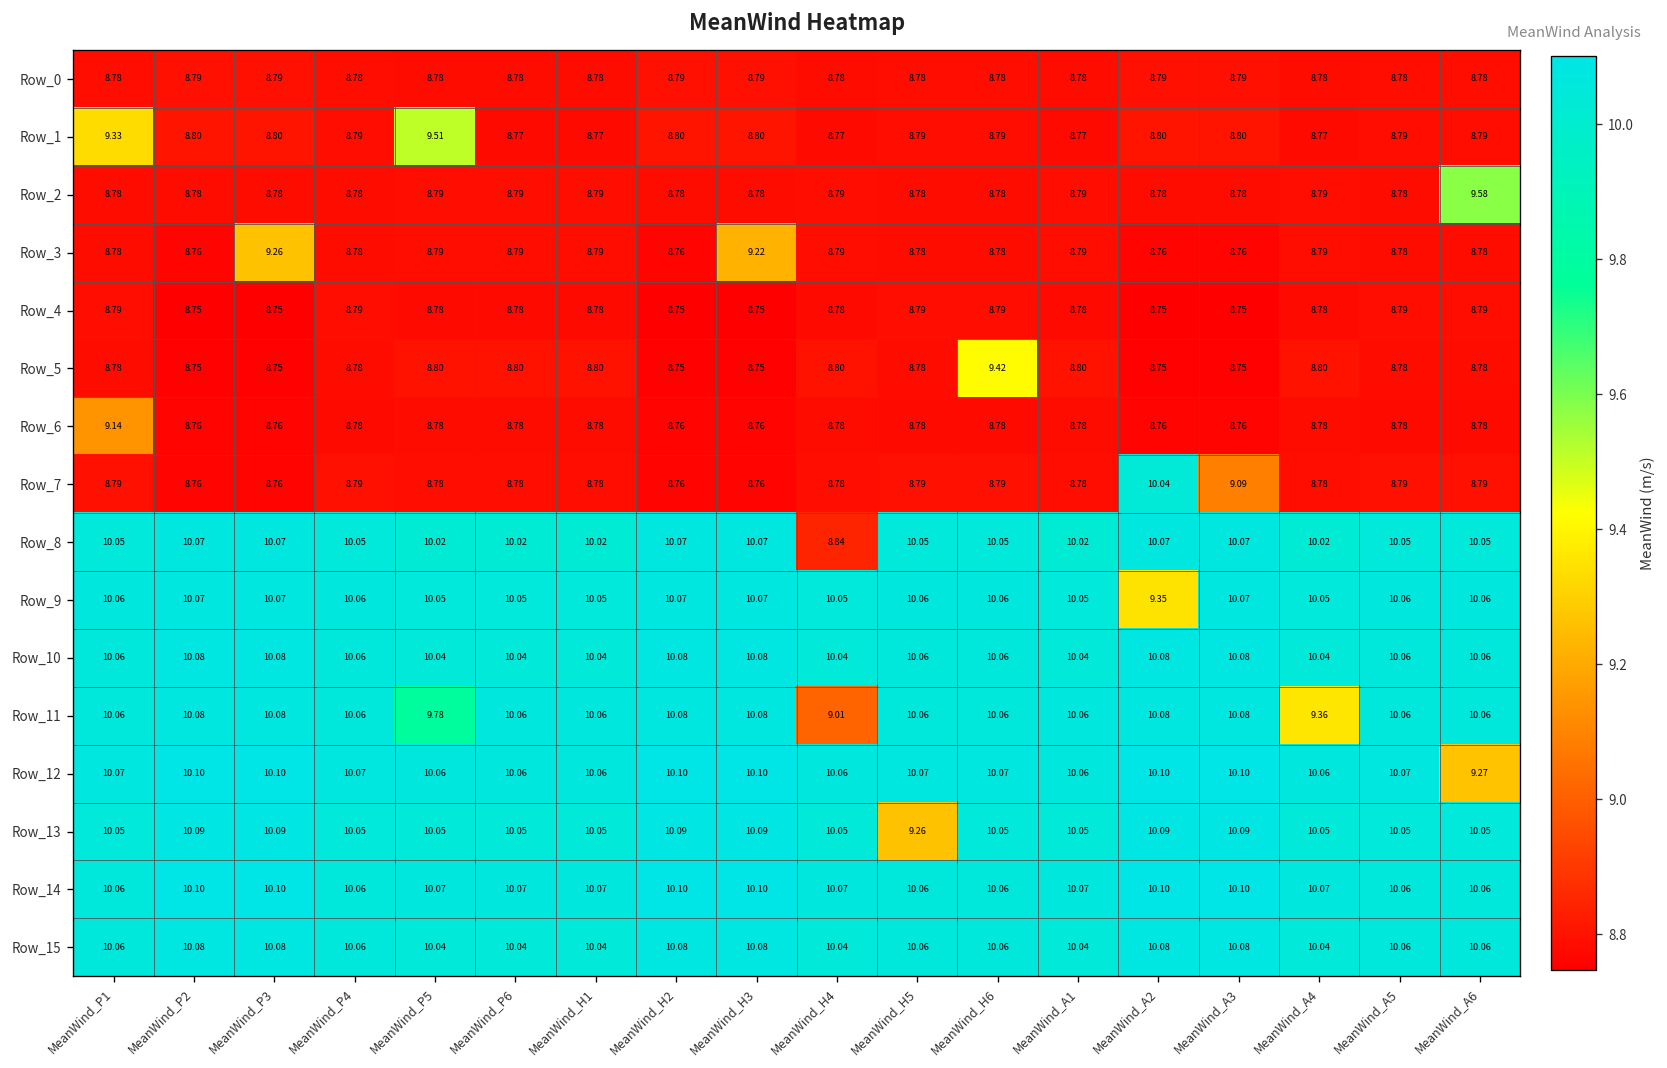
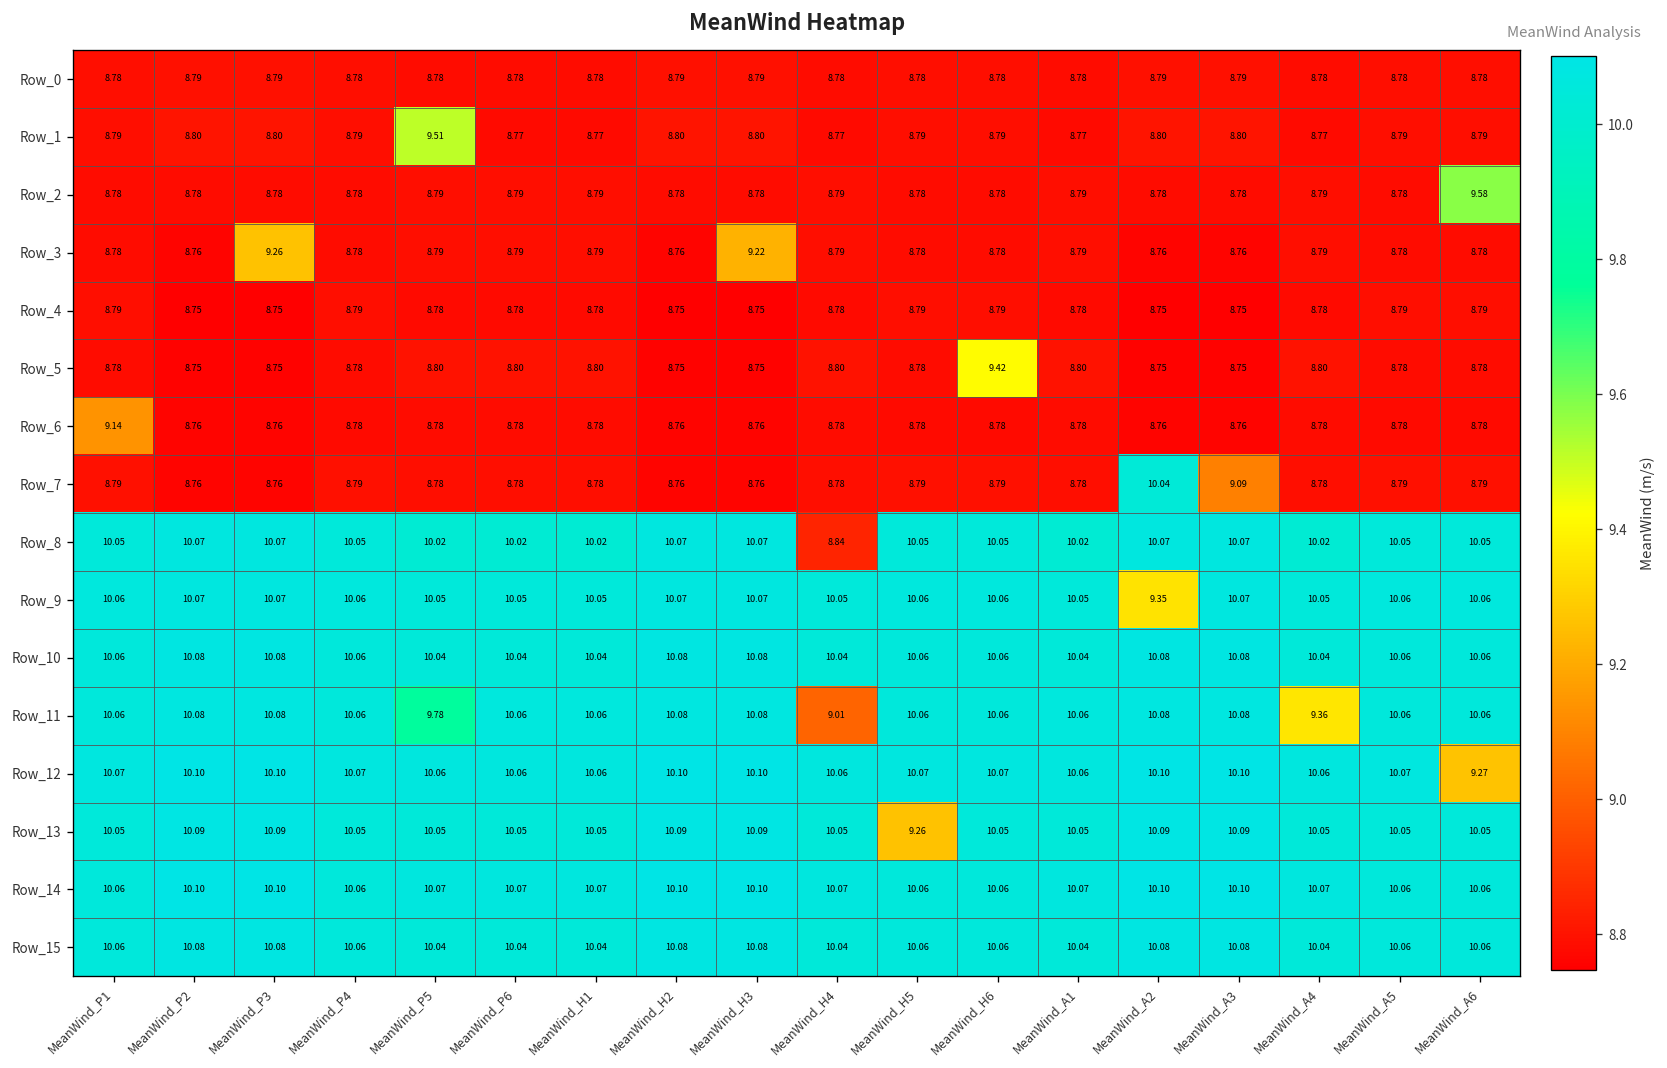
Row_1, MeanWind_P1: 9.33 -> 8.79
